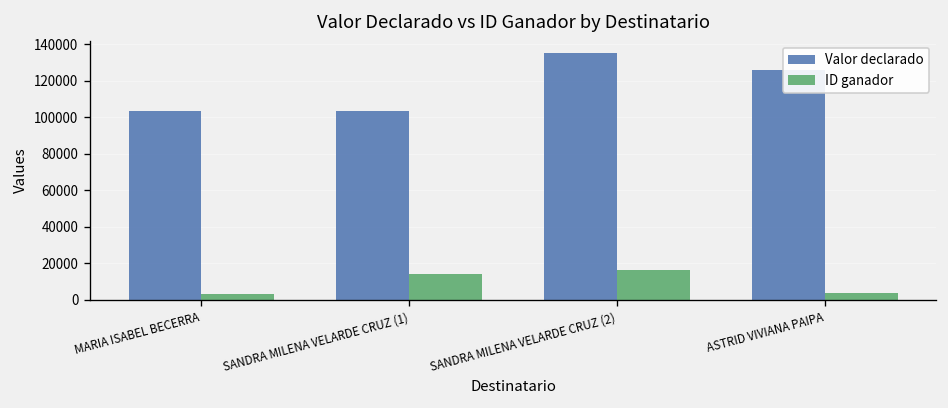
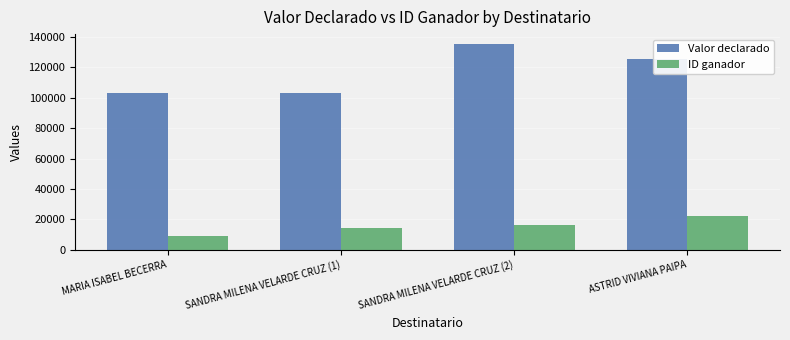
ID ganador, MARIA ISABEL BECERRA: 3000 -> 9000
ID ganador, ASTRID VIVIANA PAIPA: 4000 -> 22000
